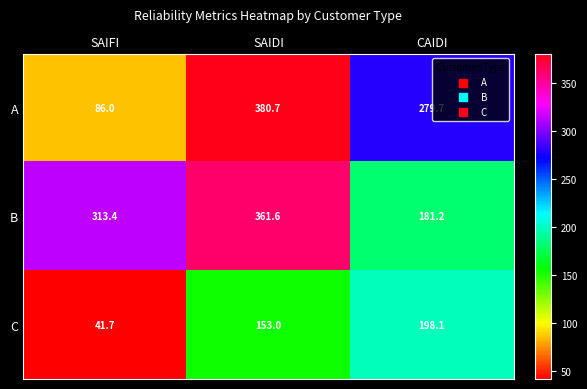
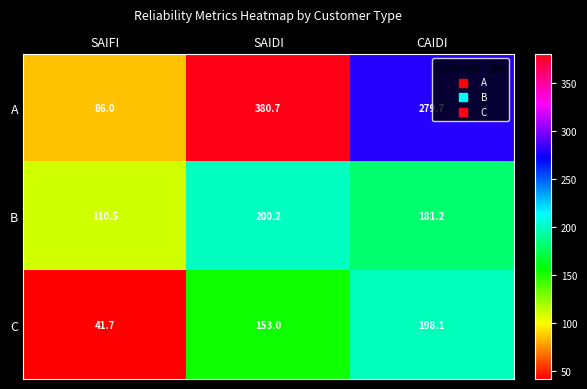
B, SAIFI: 313.4 -> 110.5
B, SAIDI: 361.6 -> 200.2
